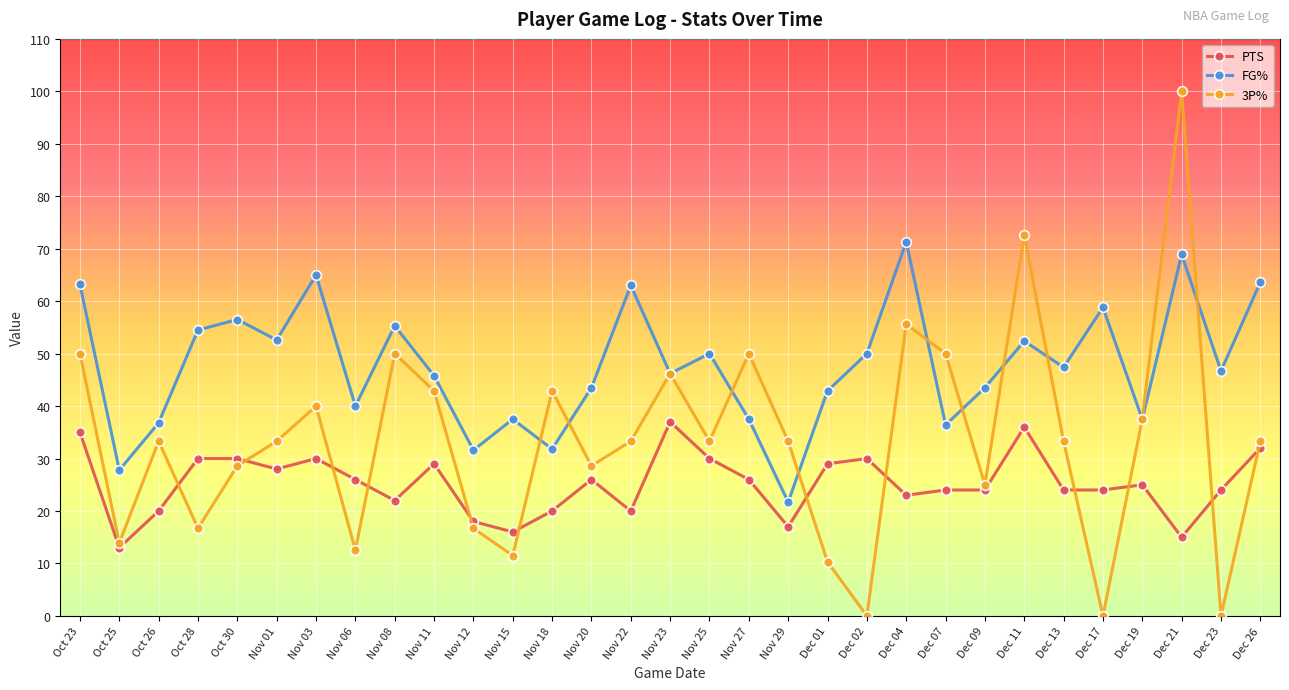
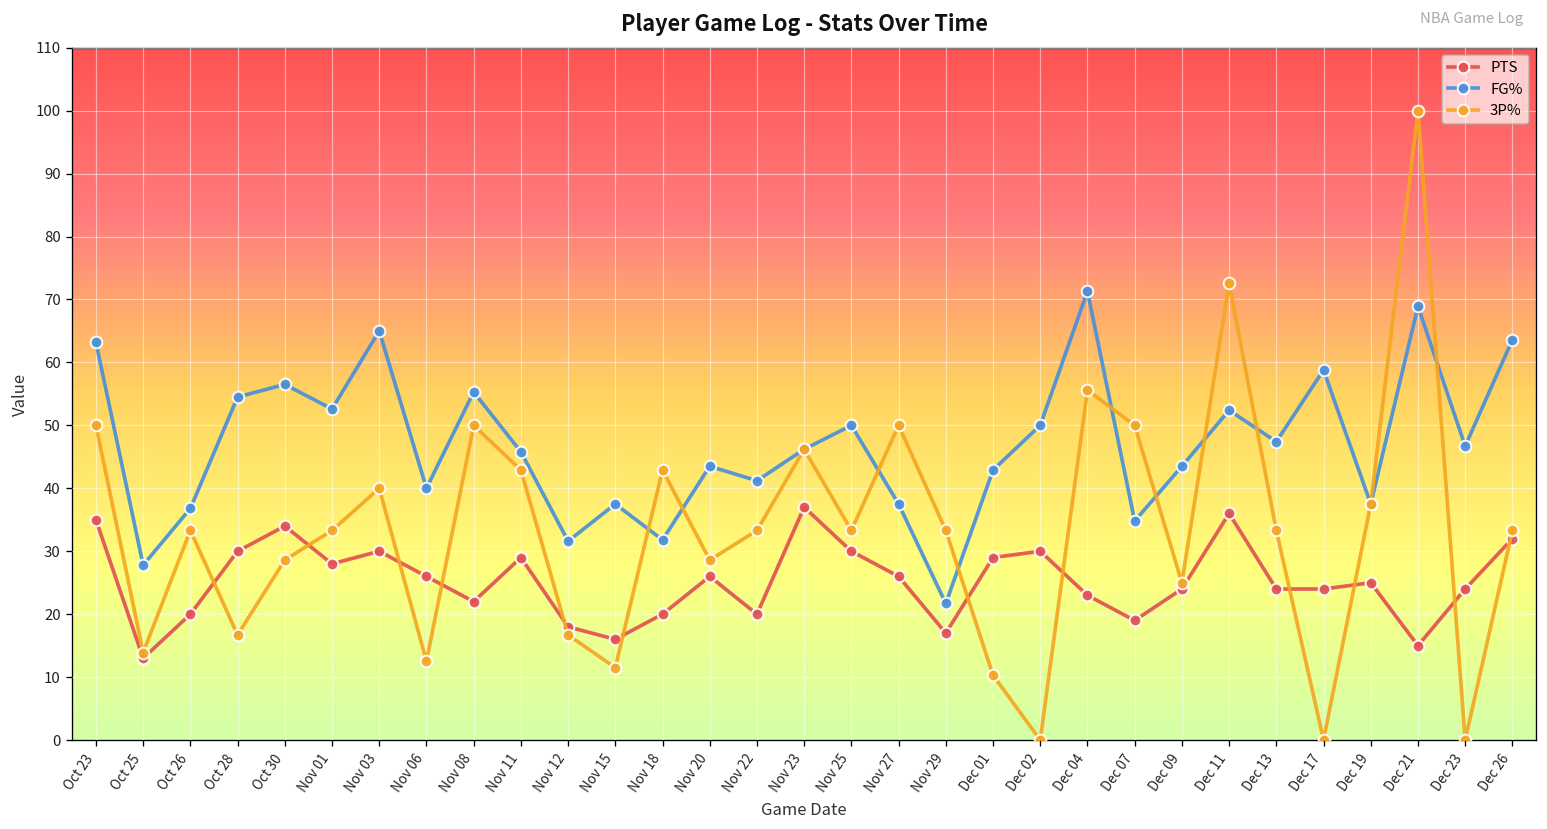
PTS, Oct 30: 30 -> 34
FG%, Nov 22: 63 -> 41
PTS, Dec 07: 24 -> 19
FG%, Dec 07: 36 -> 35
